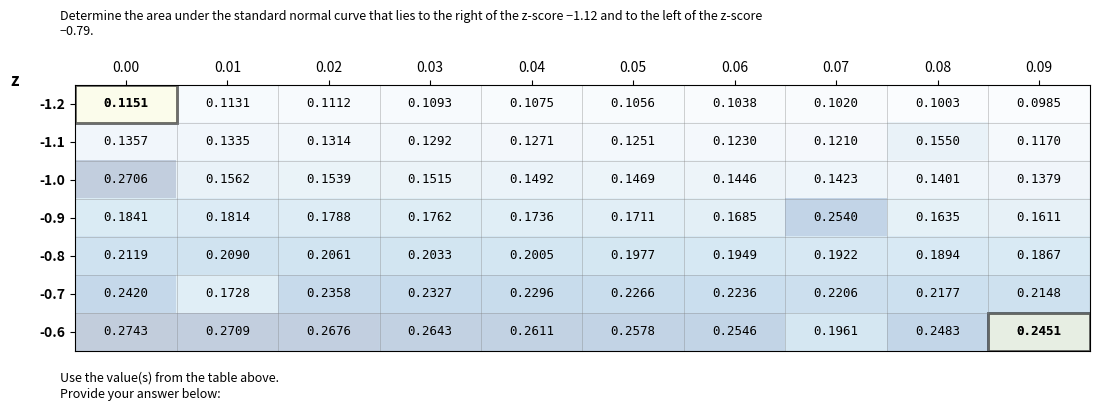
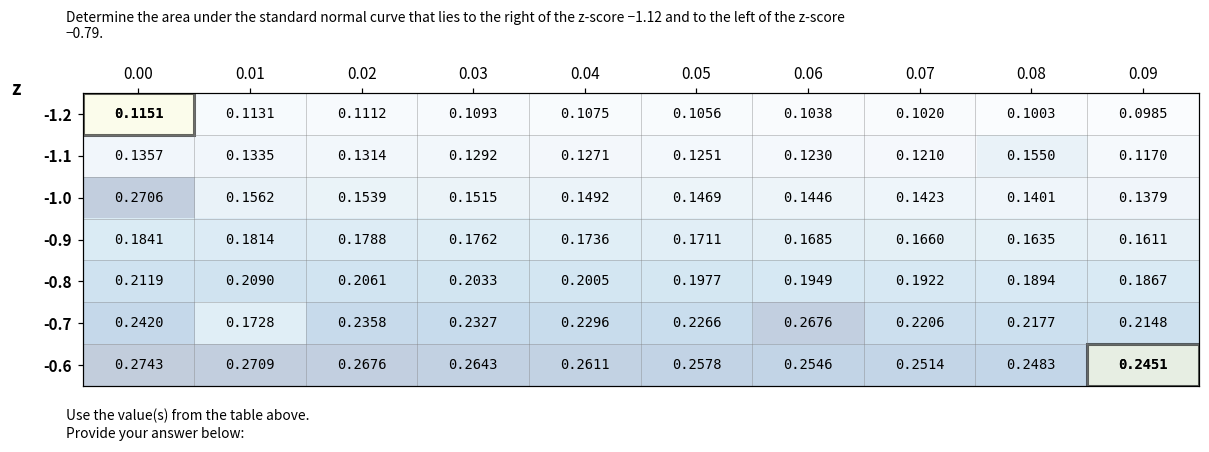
-0.9, 0.07: 0.2540 -> 0.1660
-0.7, 0.06: 0.2236 -> 0.2676
-0.6, 0.07: 0.1961 -> 0.2514
